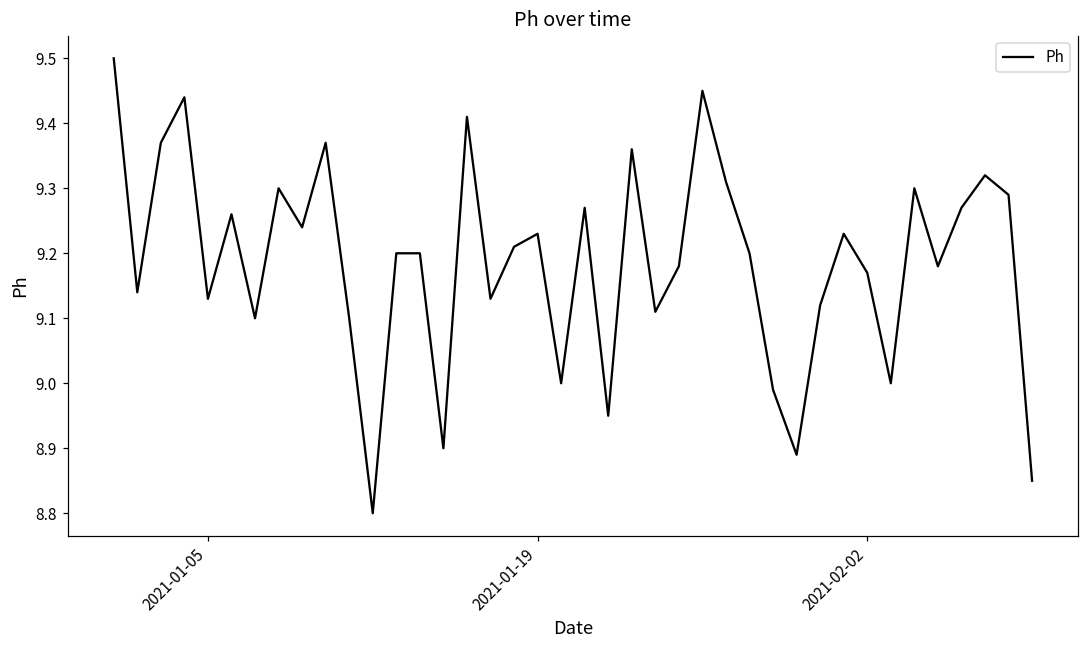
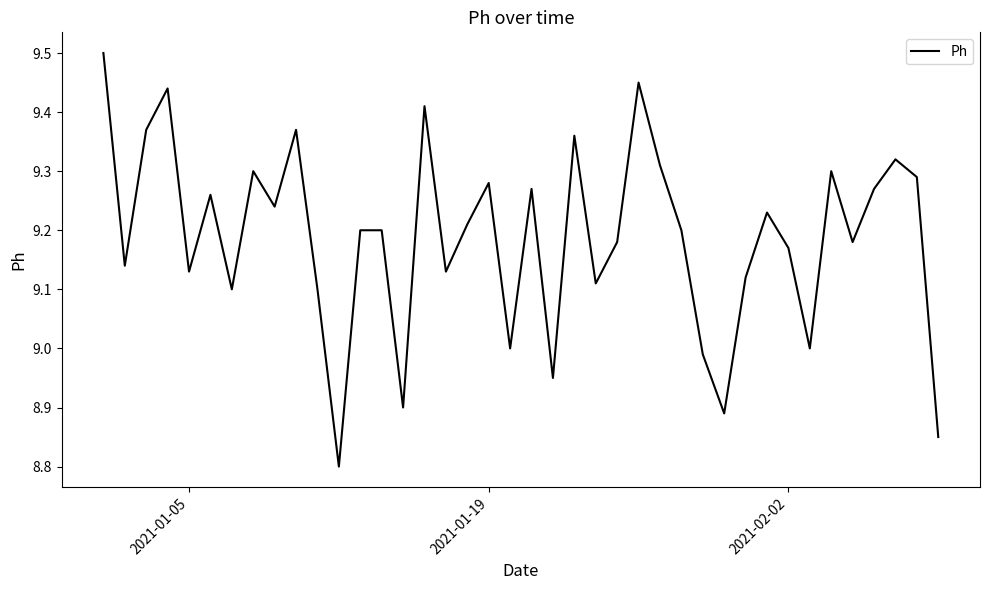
2021-01-19: 9.23 -> 9.28
